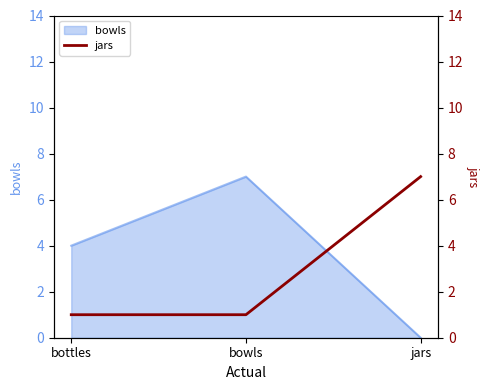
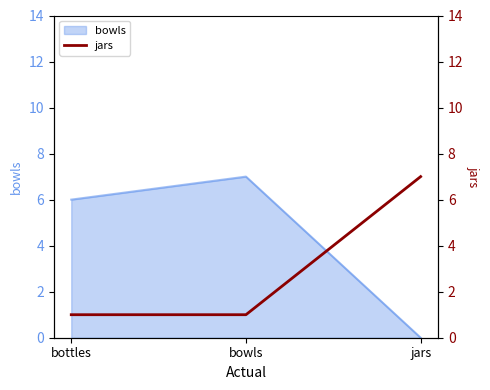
bowls, bottles: 4 -> 6
